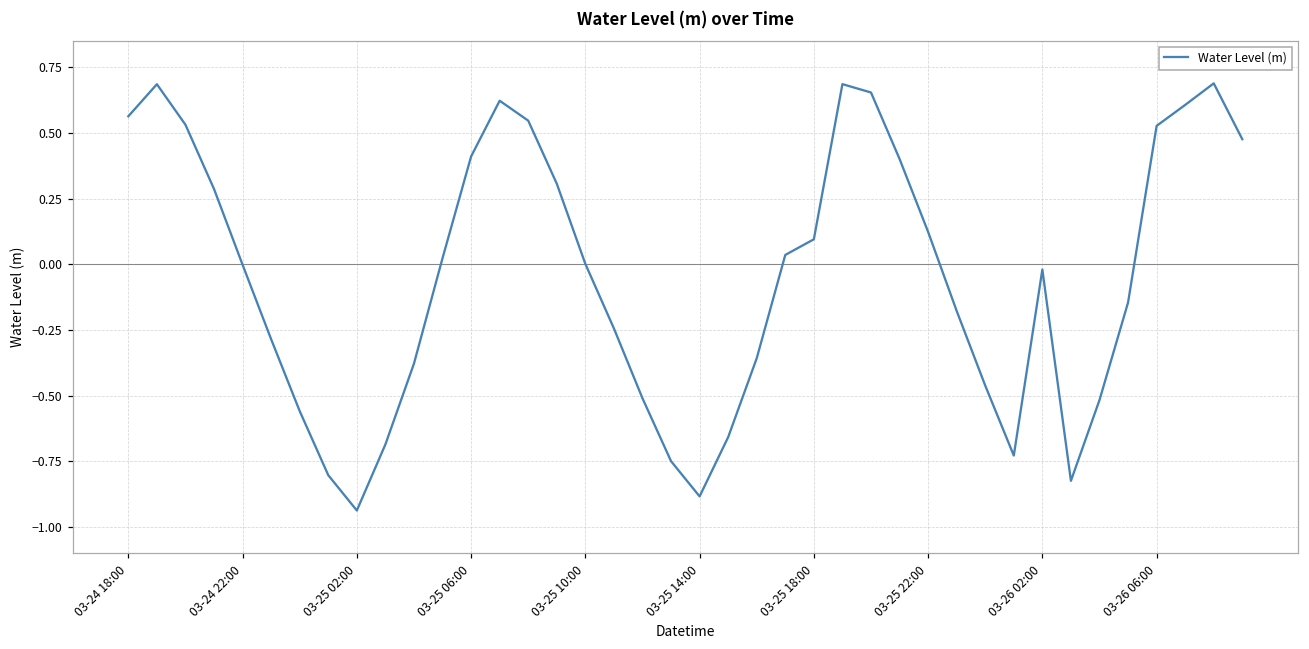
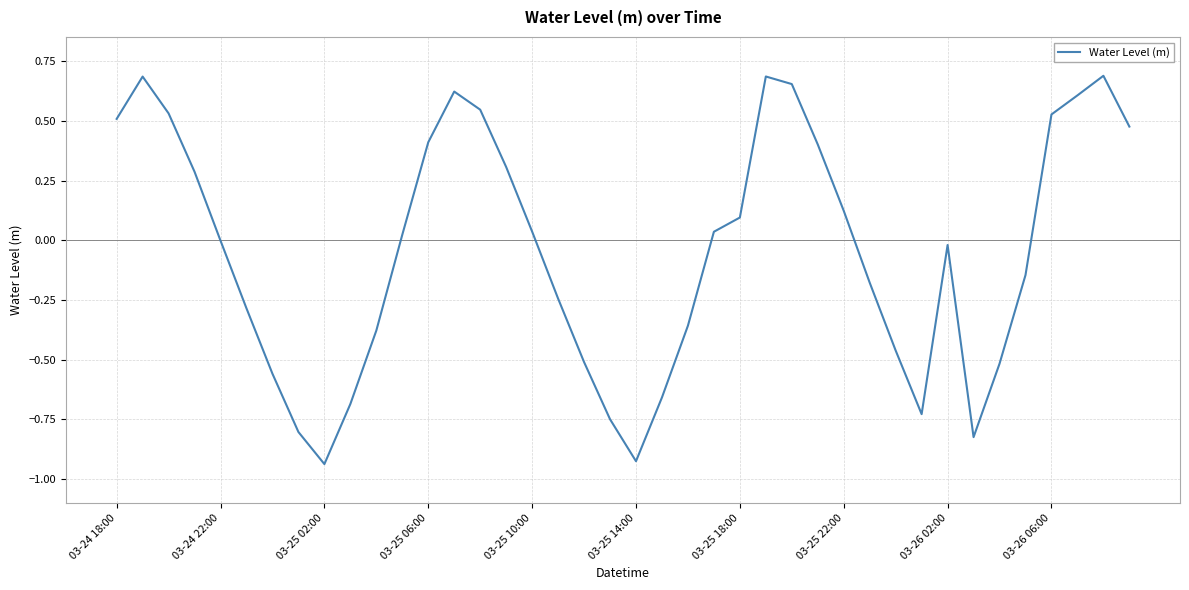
03-24 18:00: 0.56 -> 0.51
03-25 10:00: 0.00 -> 0.04
03-25 14:00: -0.88 -> -0.92
